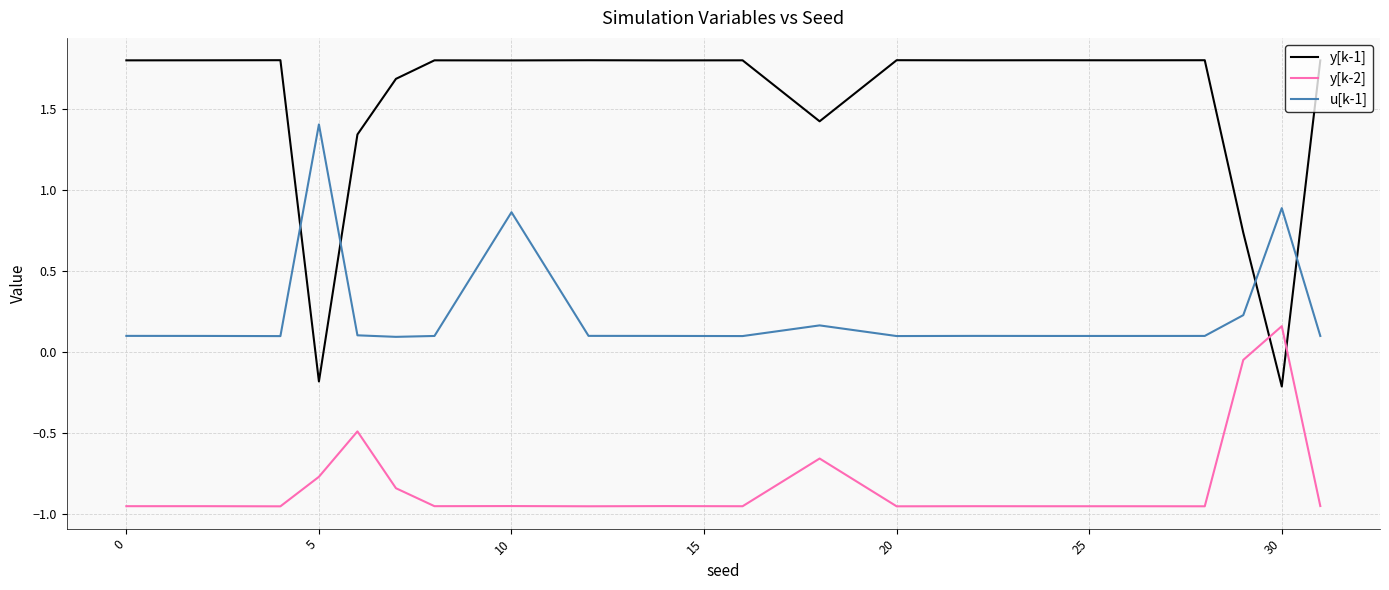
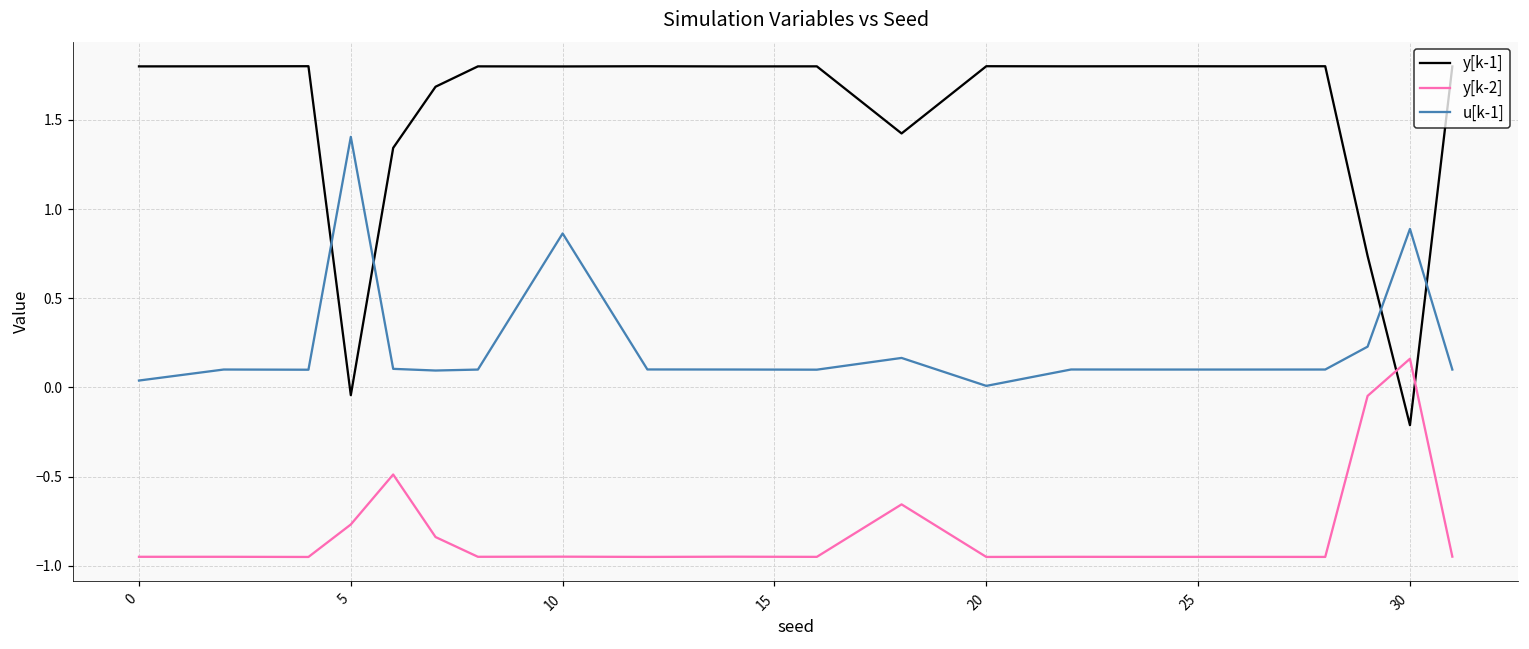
u[k-1], 0: 0.10 -> 0.04
y[k-1], 5: -0.18 -> -0.04
u[k-1], 20: 0.10 -> 0.01
